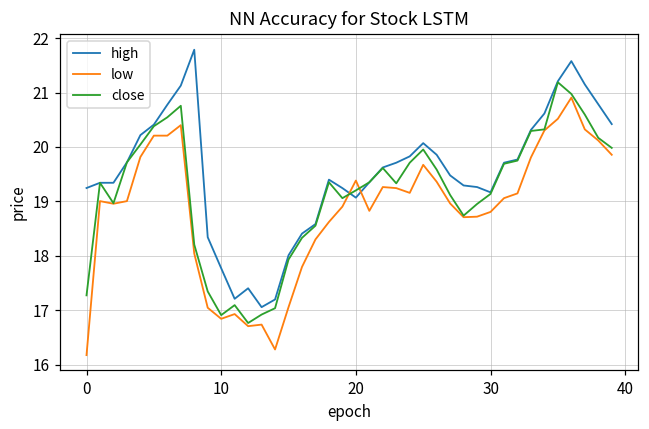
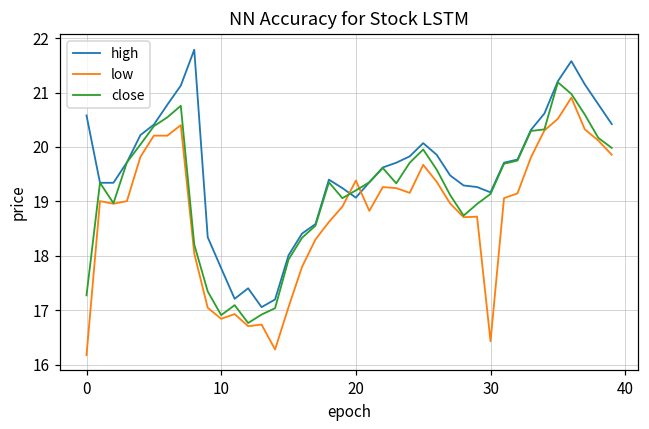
high, 0: 19.2 -> 20.6
low, 30: 18.8 -> 16.4
